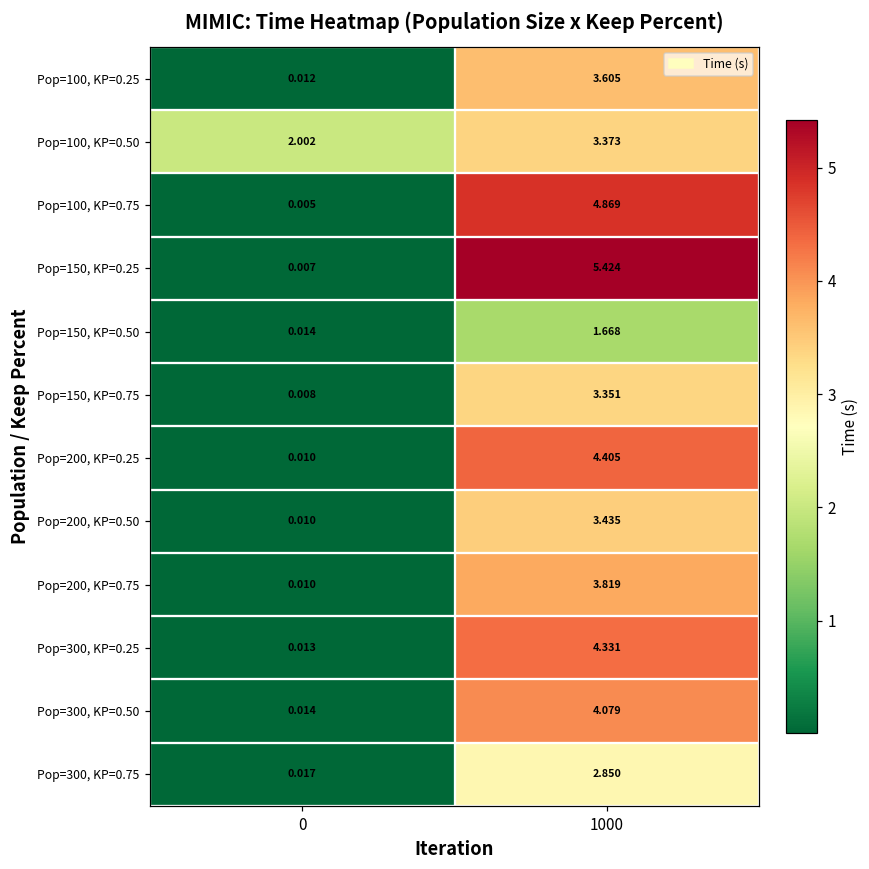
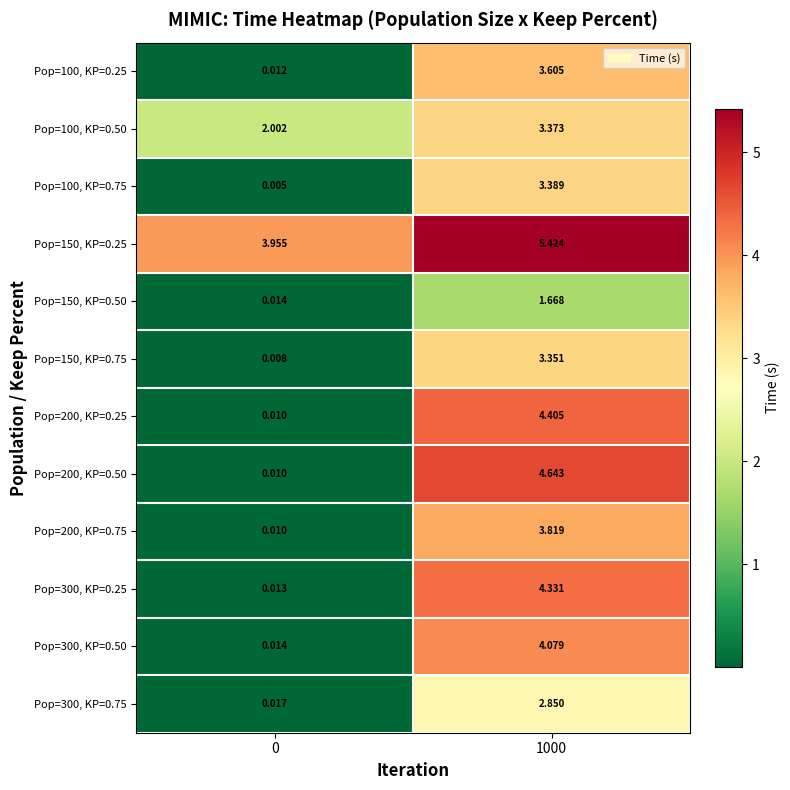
Pop=100, KP=0.75, 1000: 4.869 -> 3.389
Pop=150, KP=0.25, 0: 0.007 -> 3.955
Pop=200, KP=0.50, 1000: 3.435 -> 4.643
